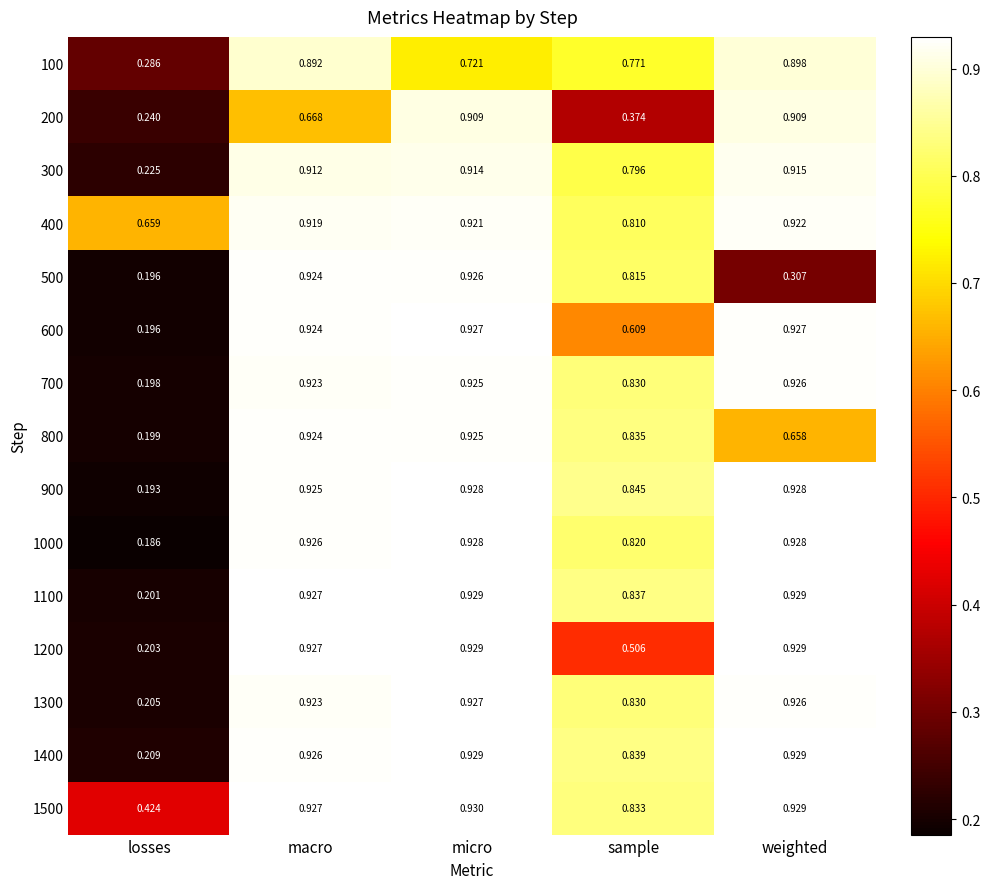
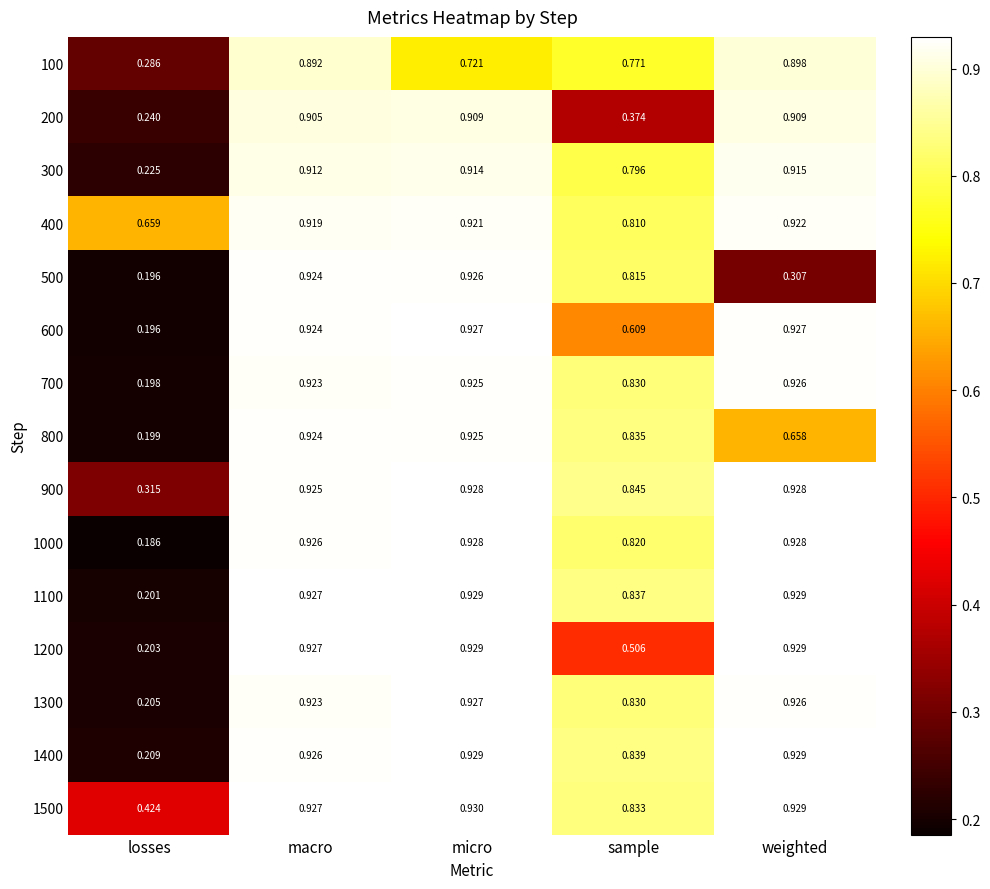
200, macro: 0.668 -> 0.905
900, losses: 0.193 -> 0.315
